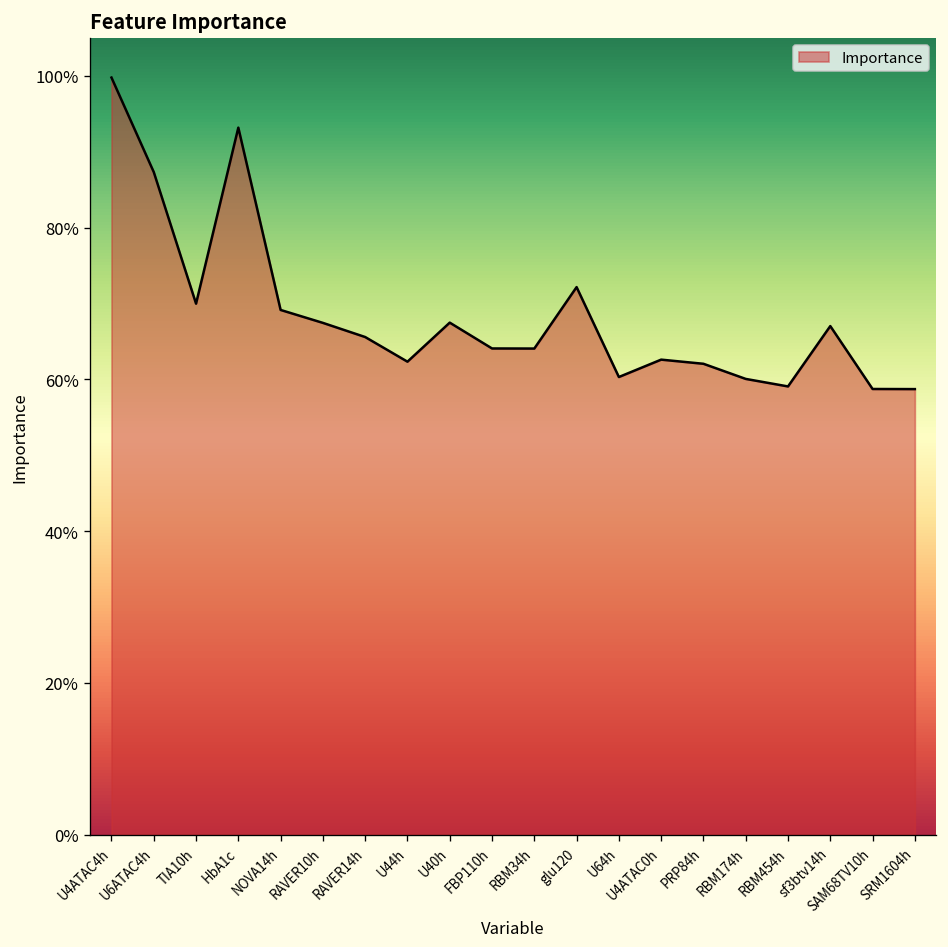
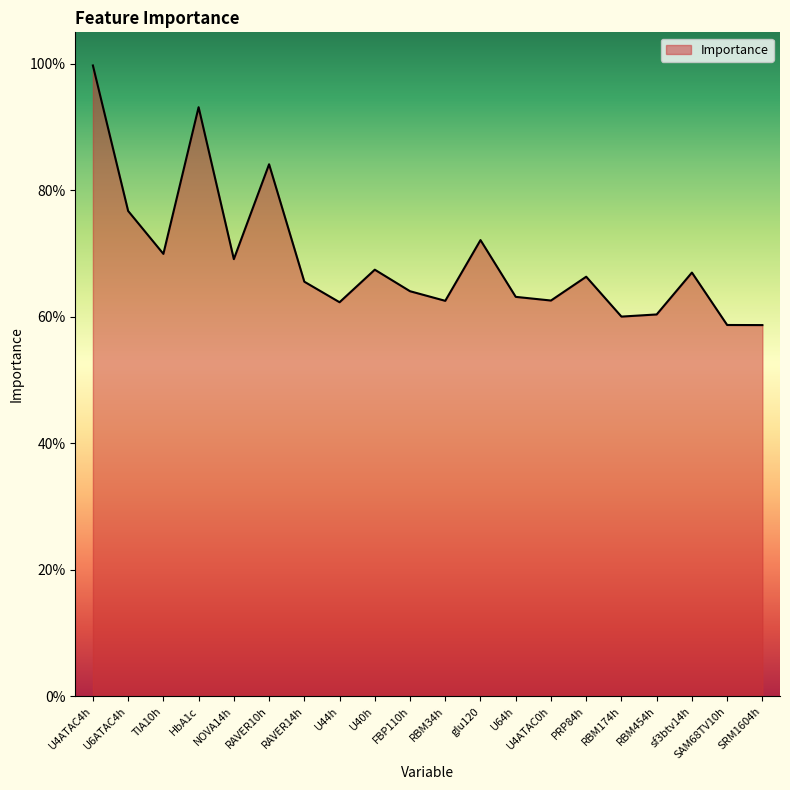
U6ATAC4h: 87% -> 77%
RAVER10h: 67% -> 84%
RBM34h: 64% -> 63%
U64h: 60% -> 63%
PRP84h: 62% -> 66%
RBM454h: 59% -> 60%
